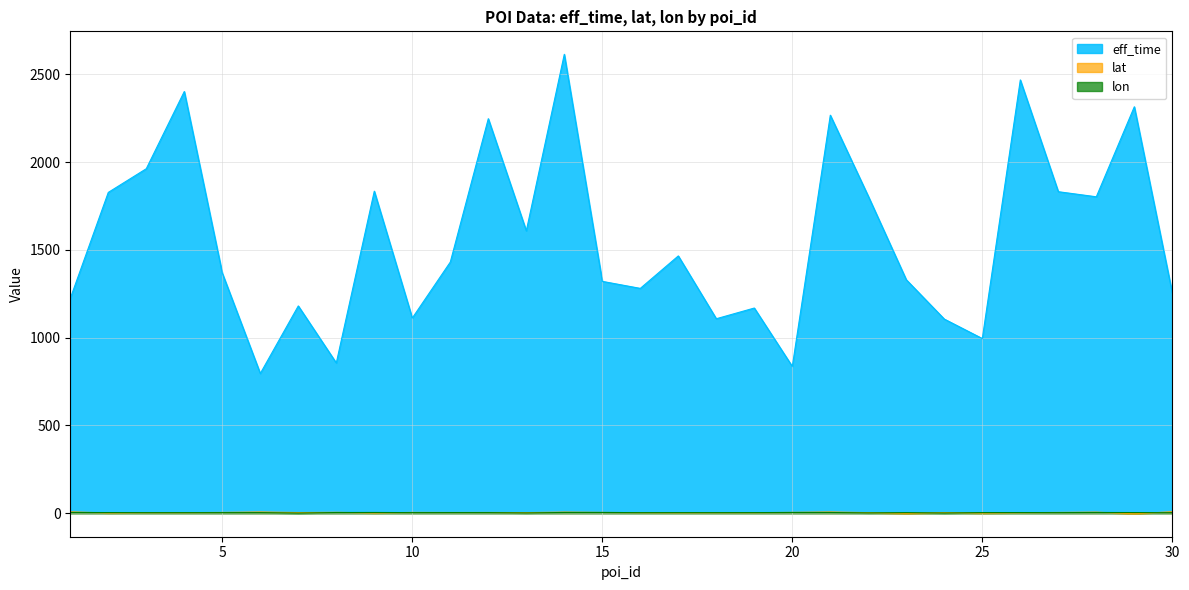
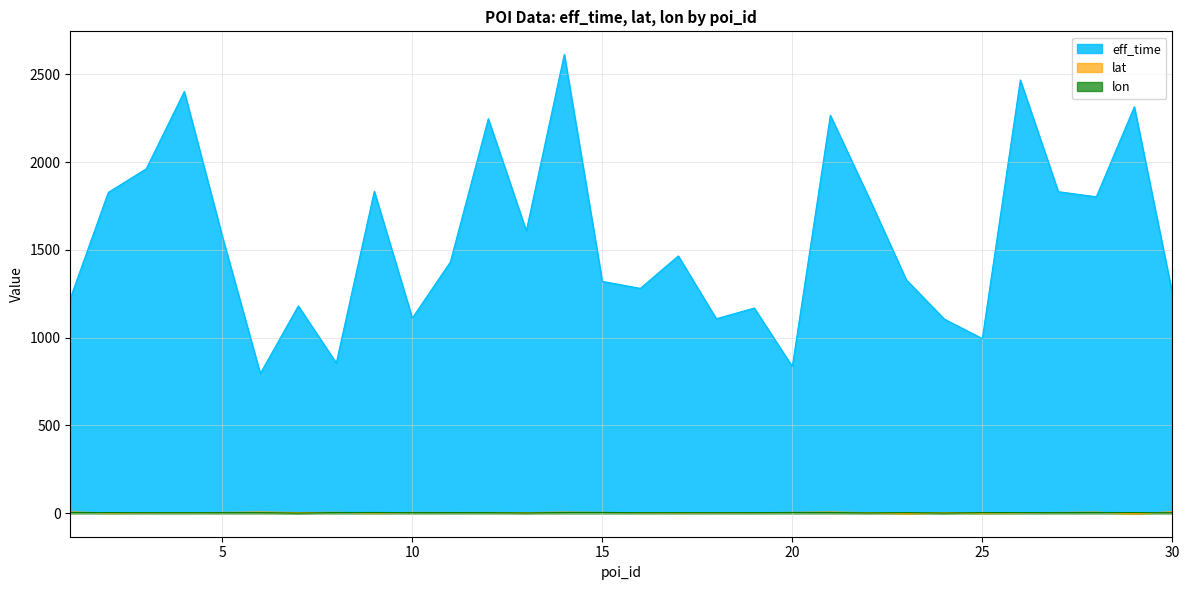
eff_time, 5: 1370 -> 1580
